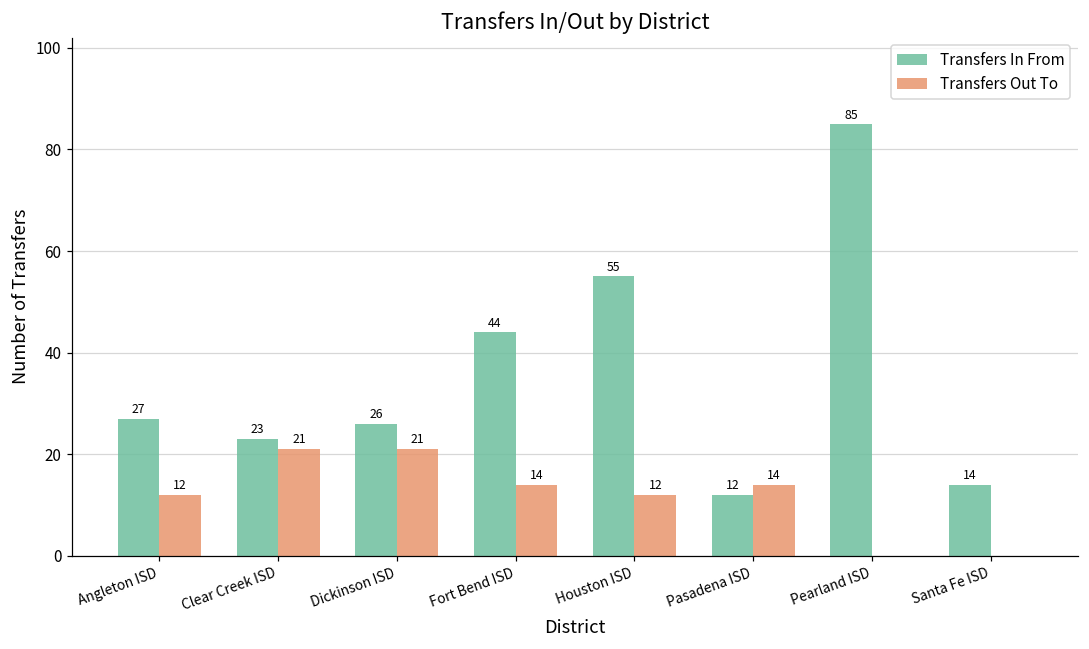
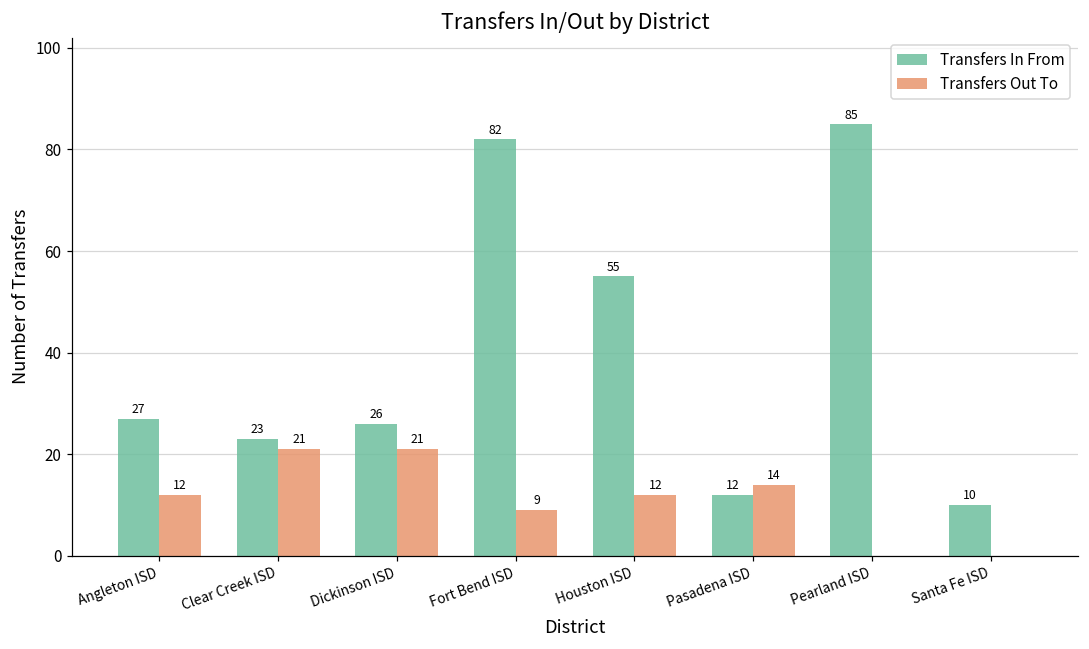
Transfers In From, Fort Bend ISD: 44 -> 82
Transfers Out To, Fort Bend ISD: 14 -> 9
Transfers In From, Santa Fe ISD: 14 -> 10
